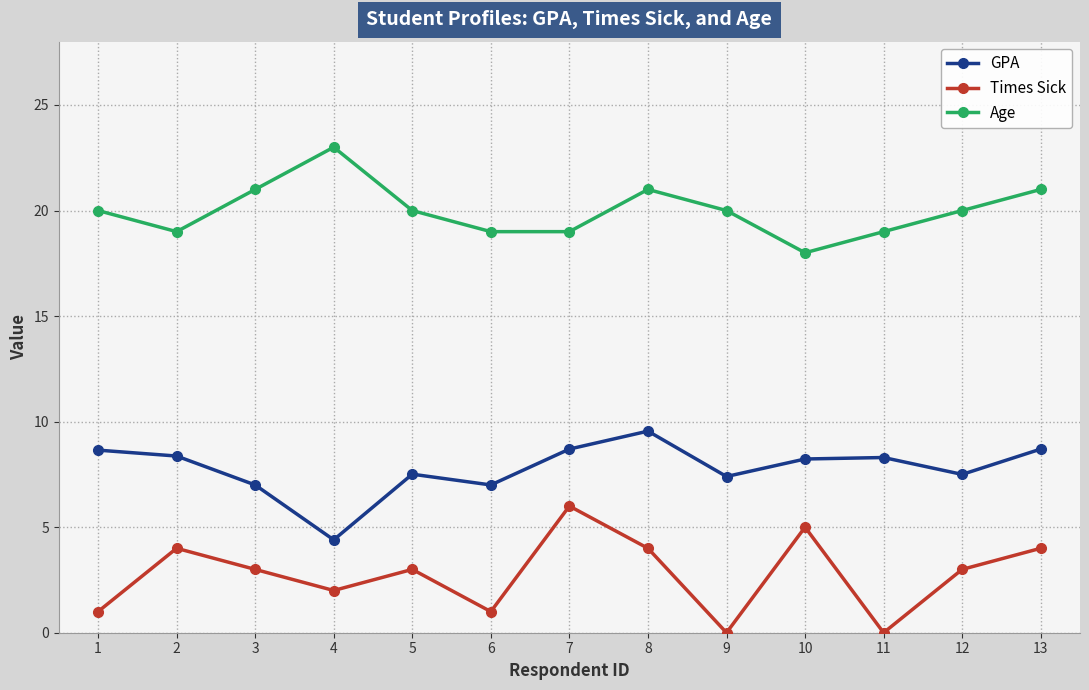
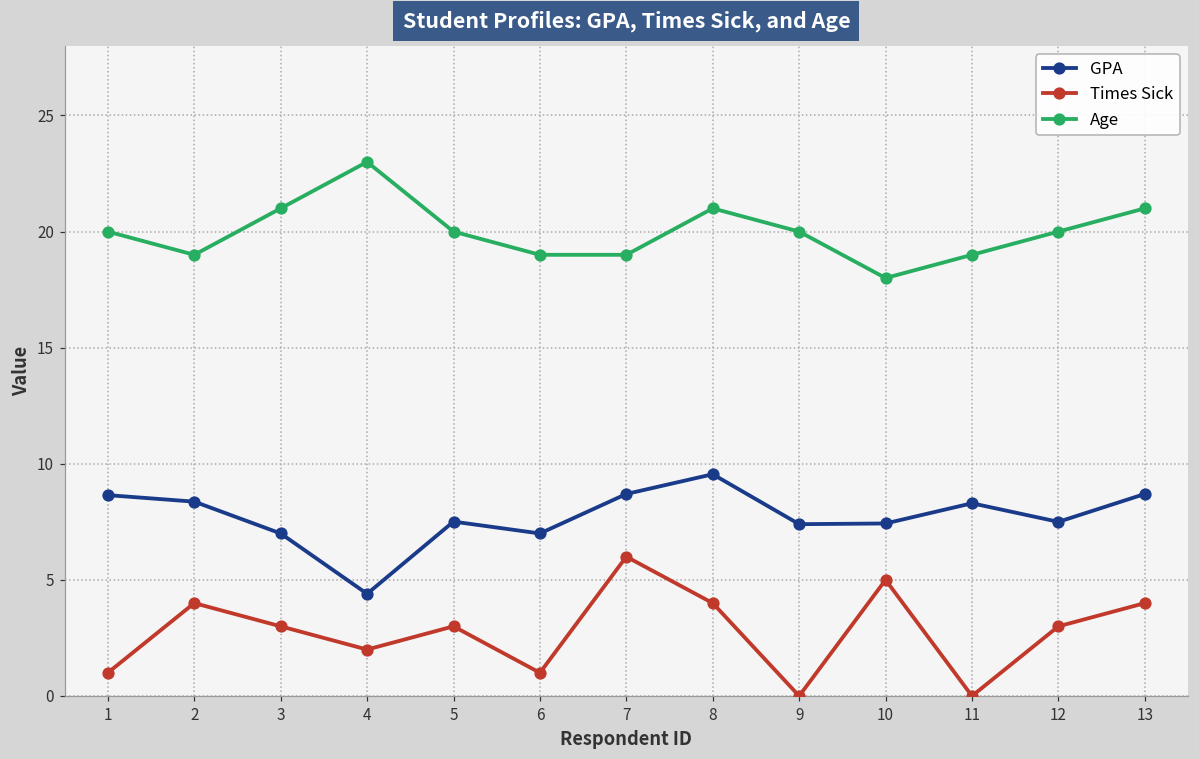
GPA, 10: 8.2 -> 7.4
